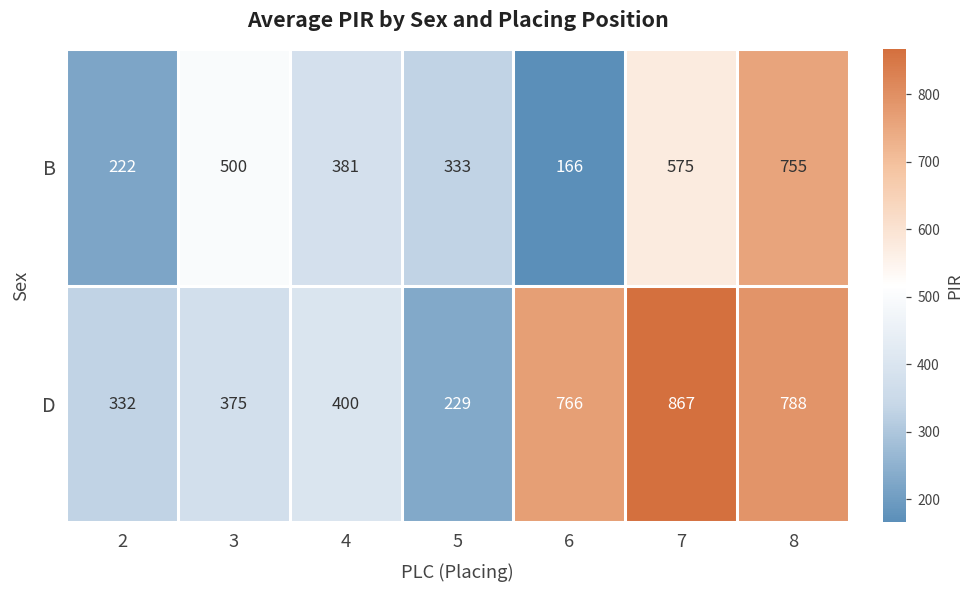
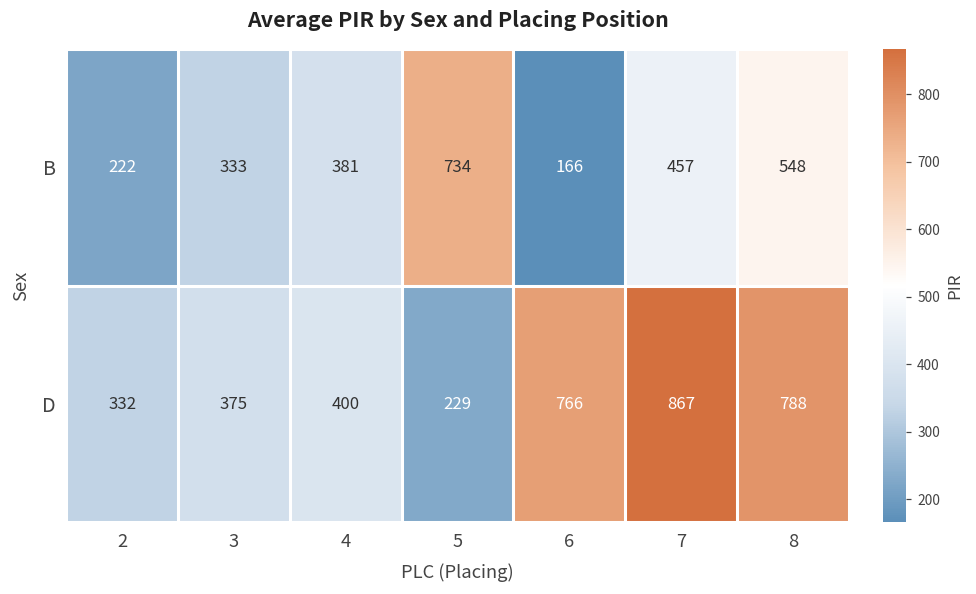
B, 3: 500 -> 333
B, 5: 333 -> 734
B, 7: 575 -> 457
B, 8: 755 -> 548
